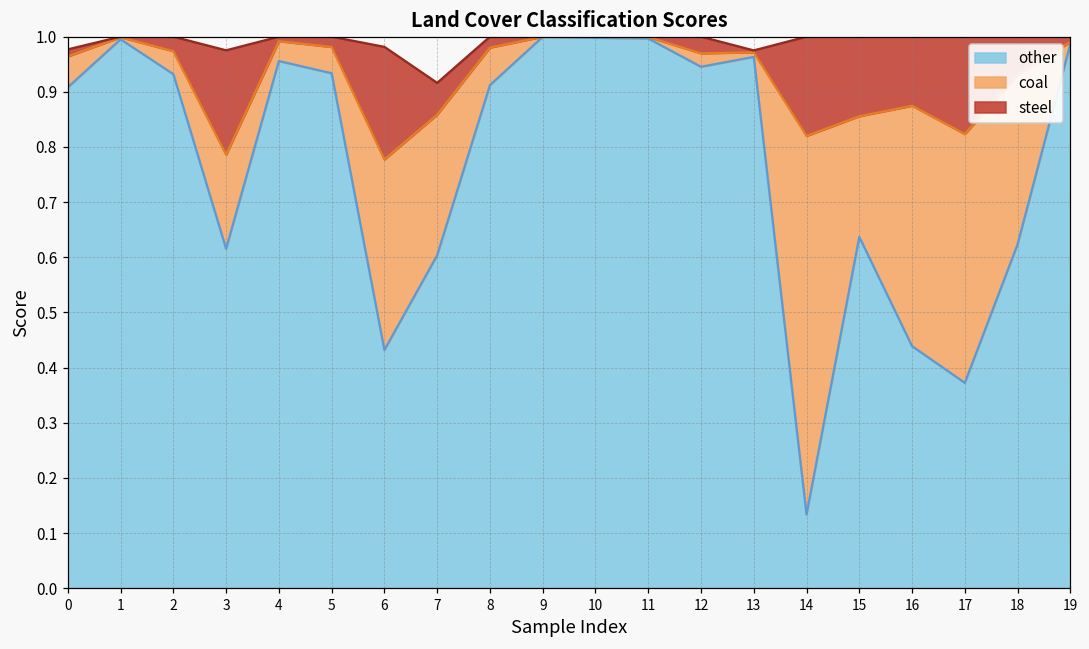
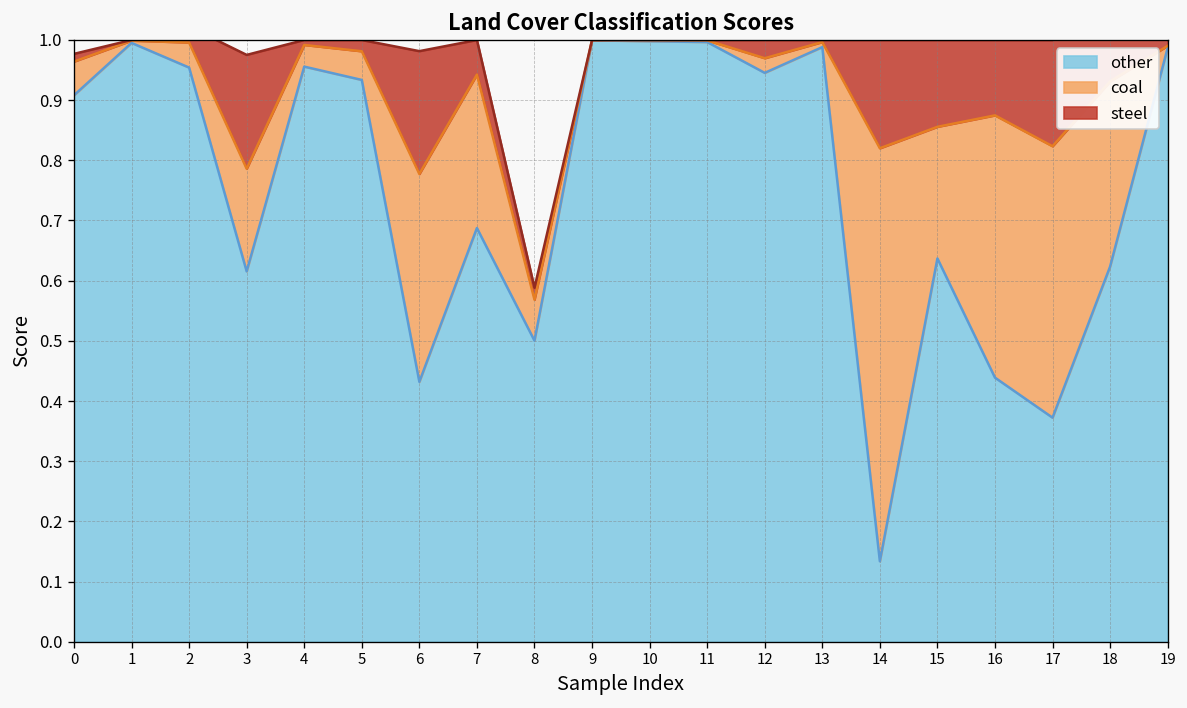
other, 2: 0.93 -> 0.95
other, 7: 0.60 -> 0.69
other, 8: 0.91 -> 0.50
other, 13: 0.96 -> 0.99
